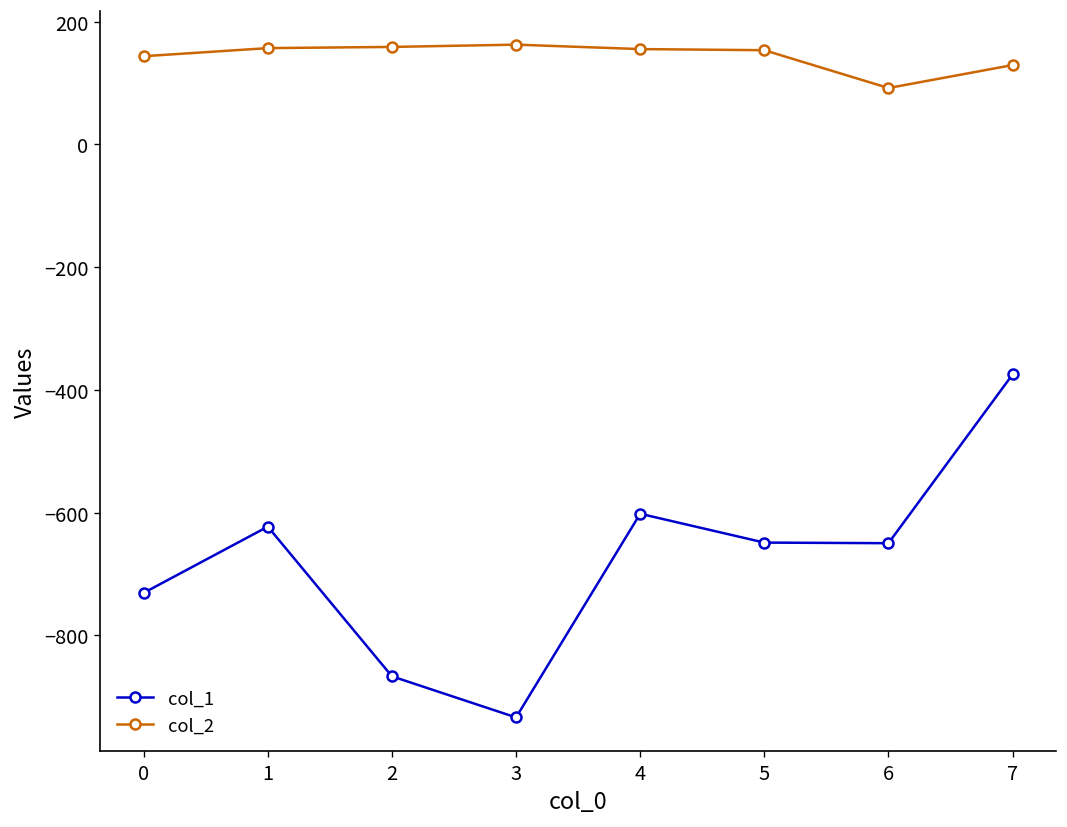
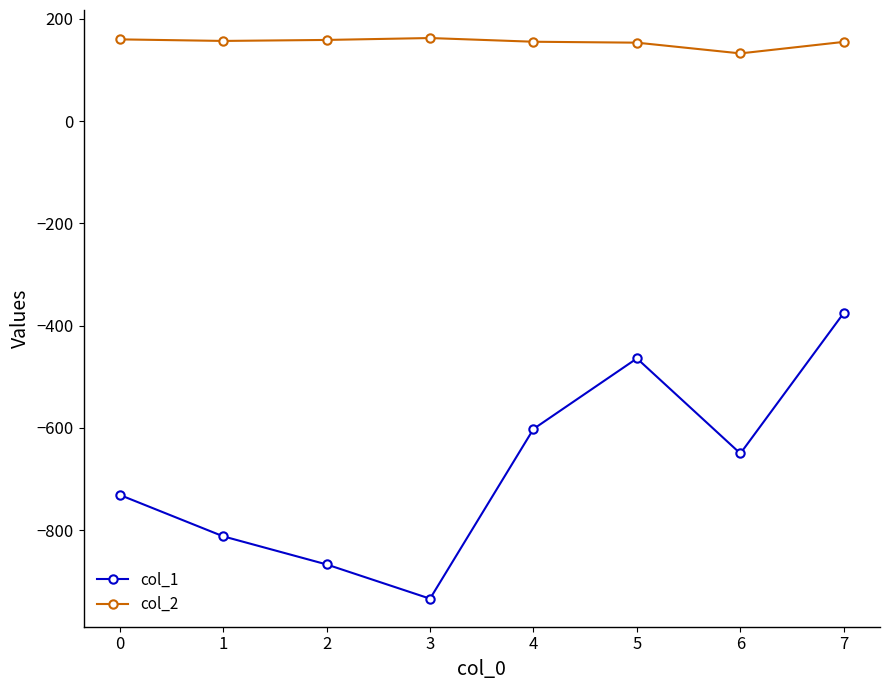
col_2, 0: 140 -> 160
col_1, 1: -620 -> -810
col_1, 5: -650 -> -460
col_2, 6: 90 -> 130
col_2, 7: 130 -> 160
